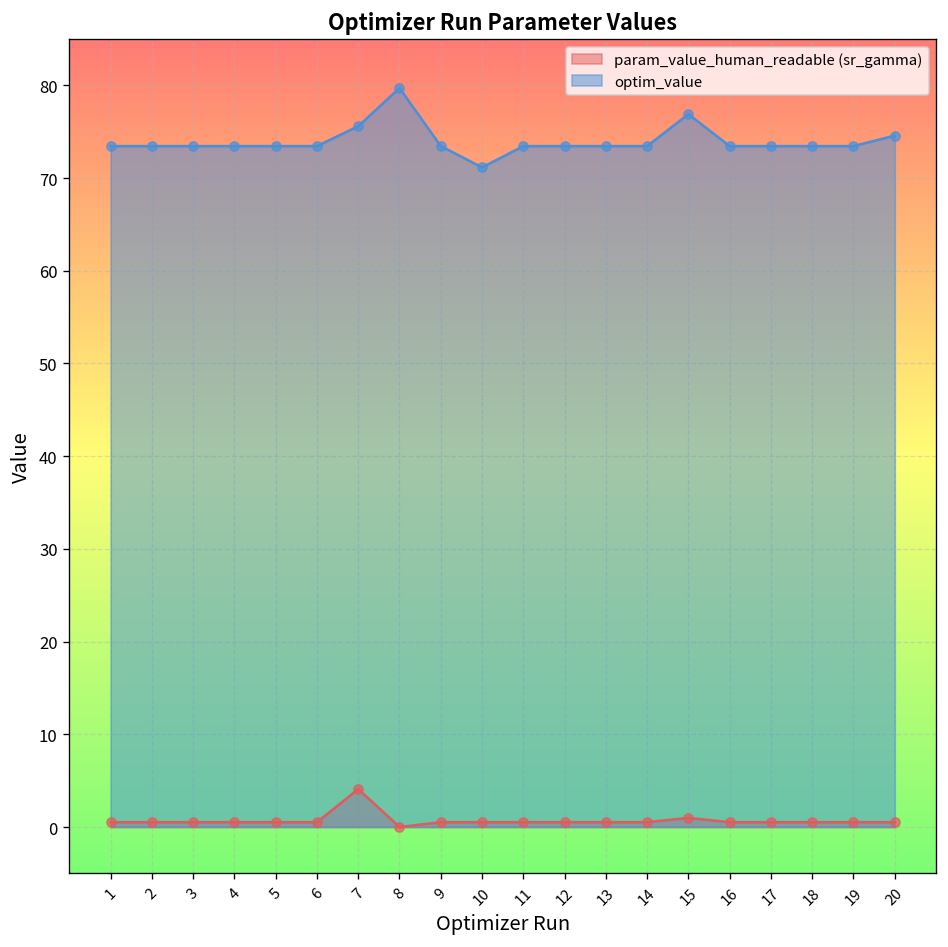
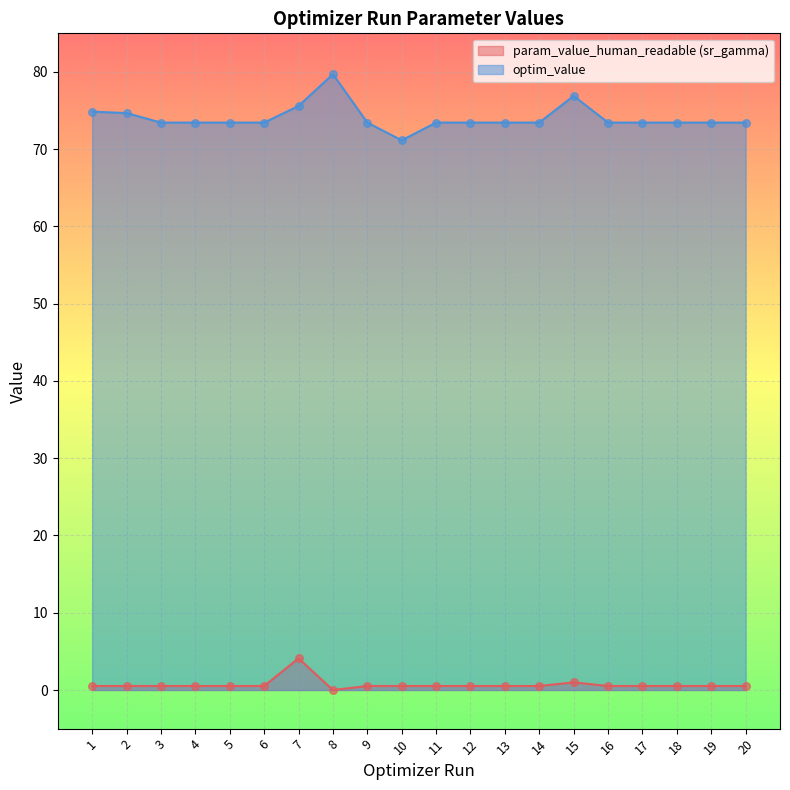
optim_value, 1: 73 -> 75
optim_value, 2: 73 -> 75
optim_value, 20: 75 -> 73
